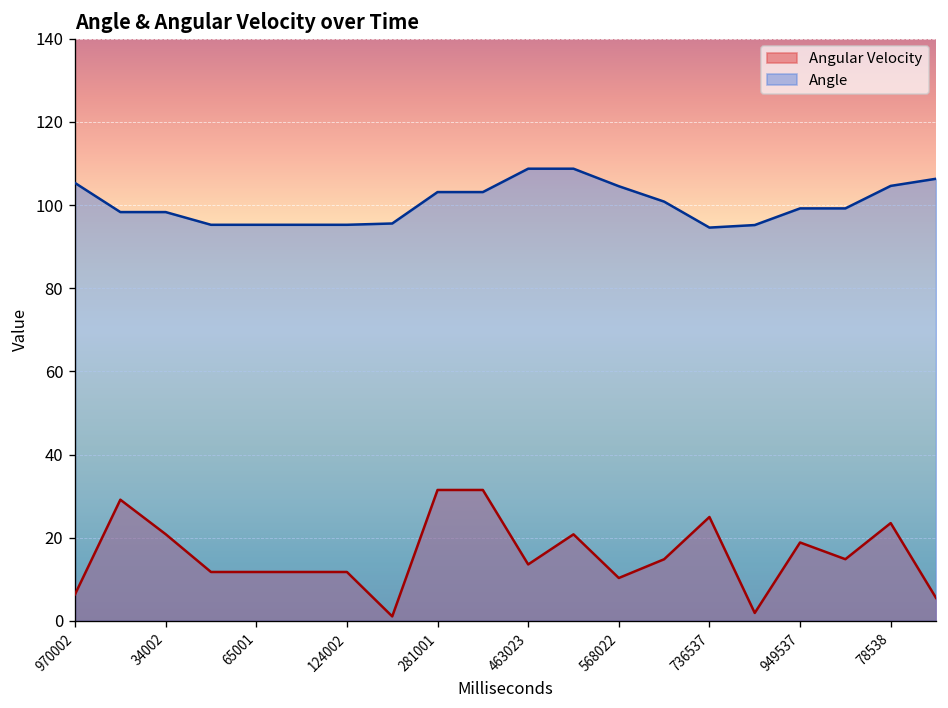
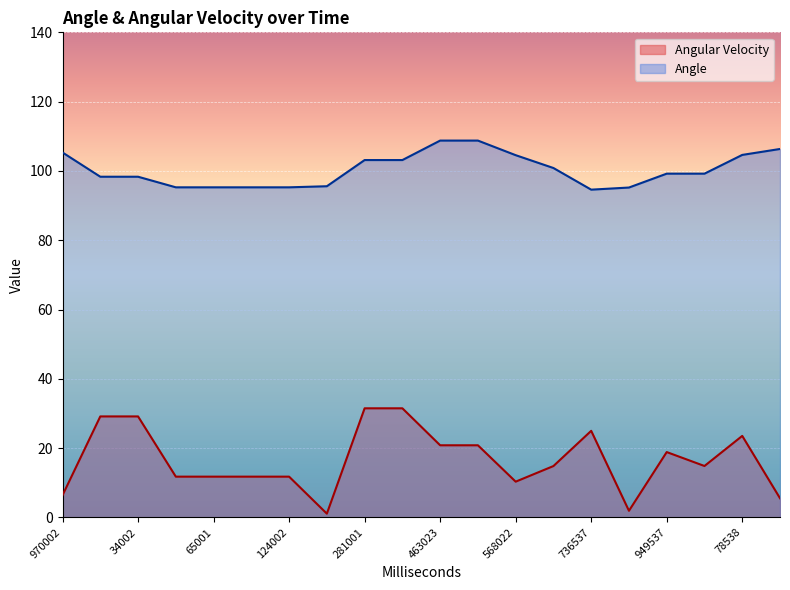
Angular Velocity, 34002: 21 -> 29
Angular Velocity, 463023: 14 -> 21
